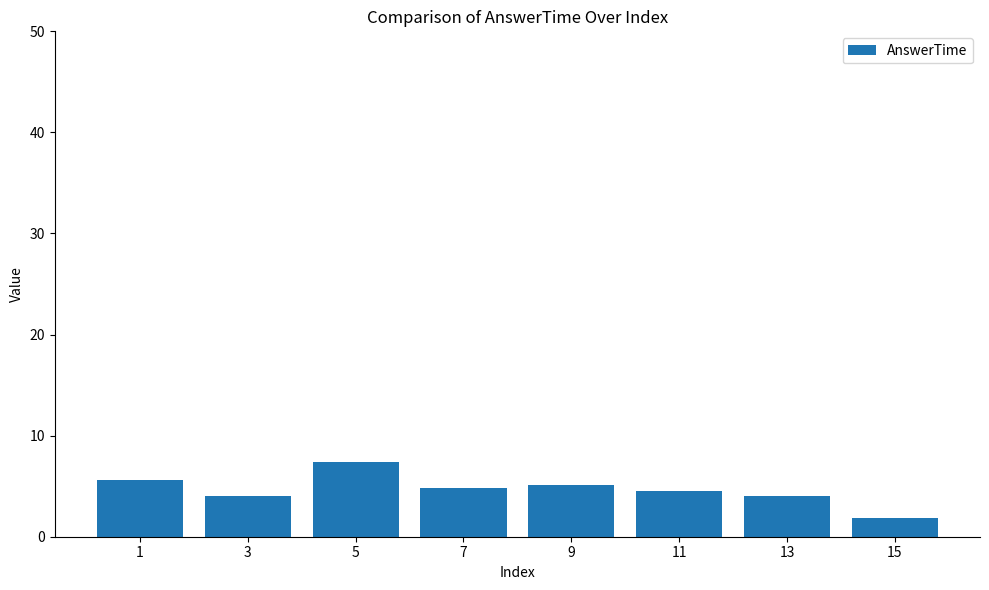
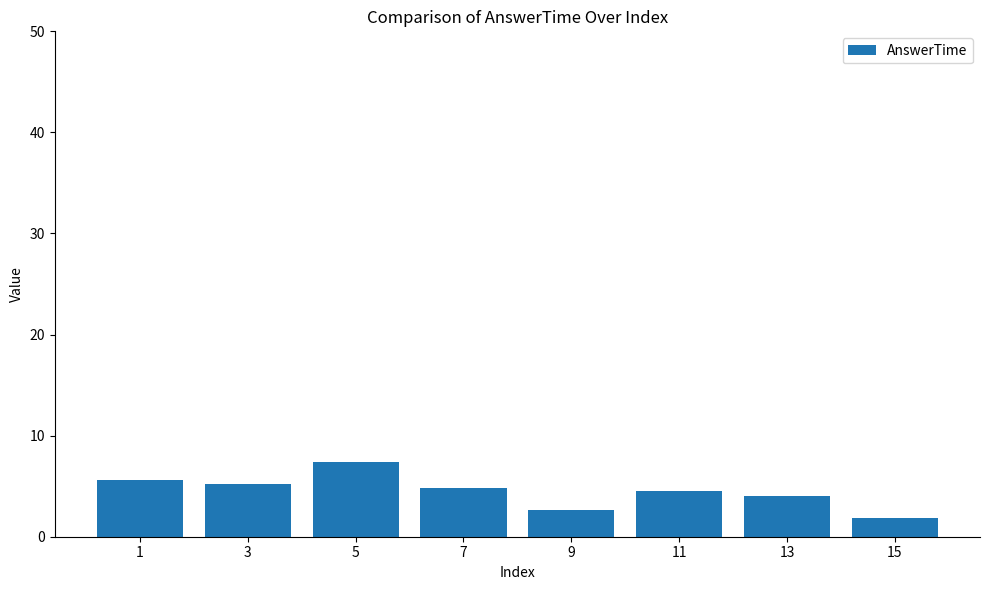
3: 4.0 -> 5.3
9: 5.1 -> 2.6
